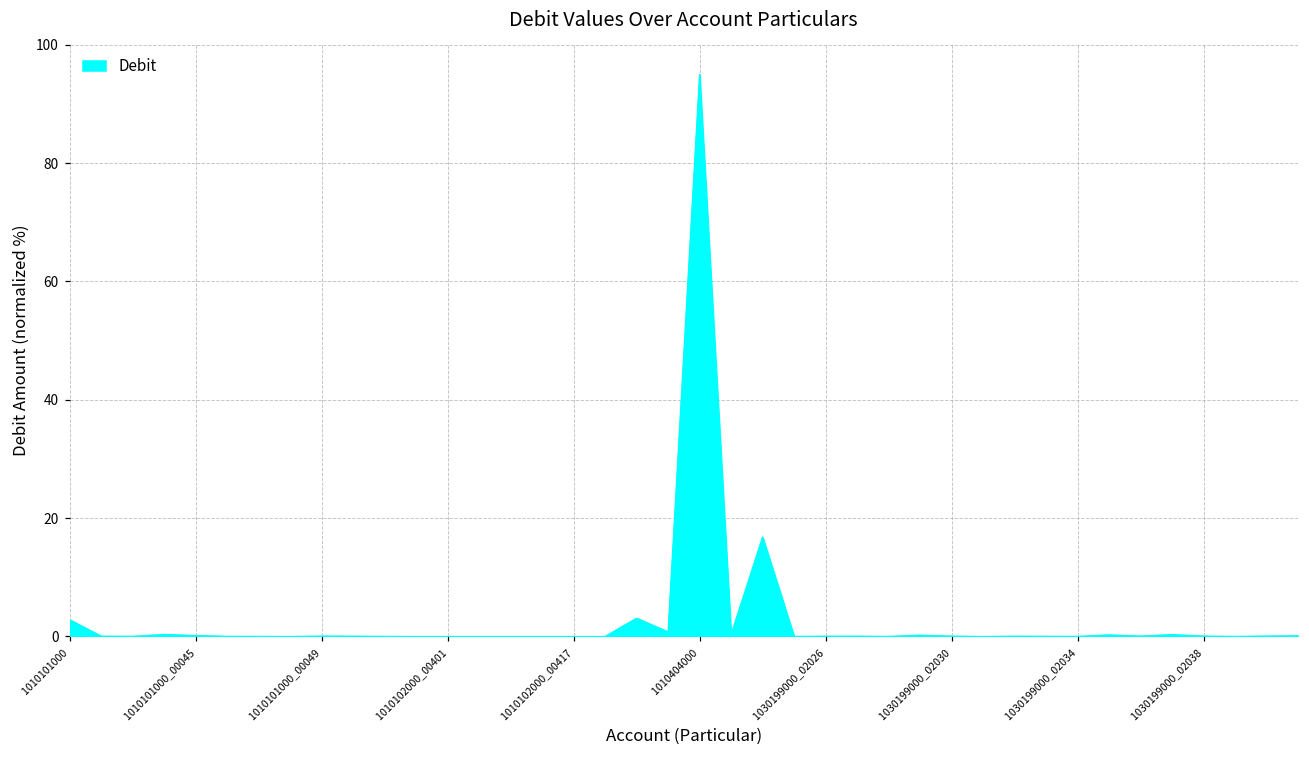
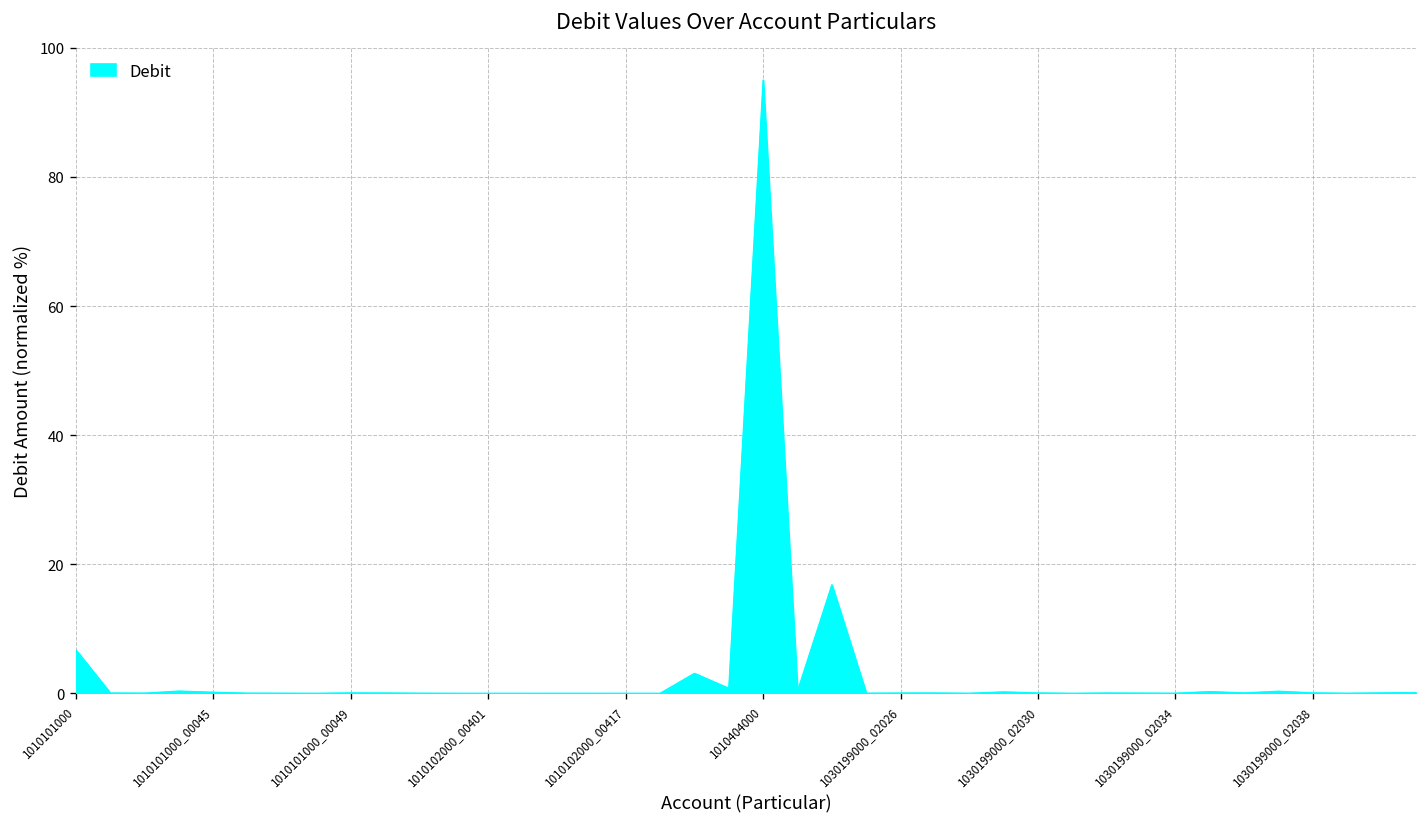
1010101000: 3 -> 7
